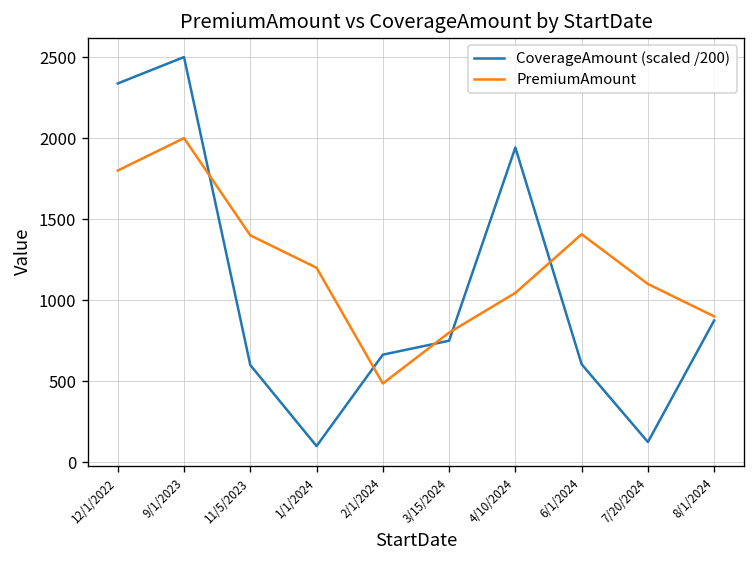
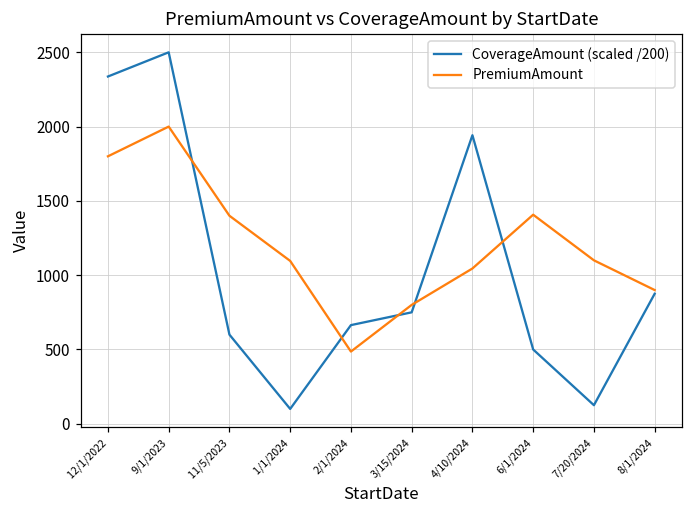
PremiumAmount, 1/1/2024: 1200 -> 1100
CoverageAmount (scaled /200), 6/1/2024: 600 -> 500
